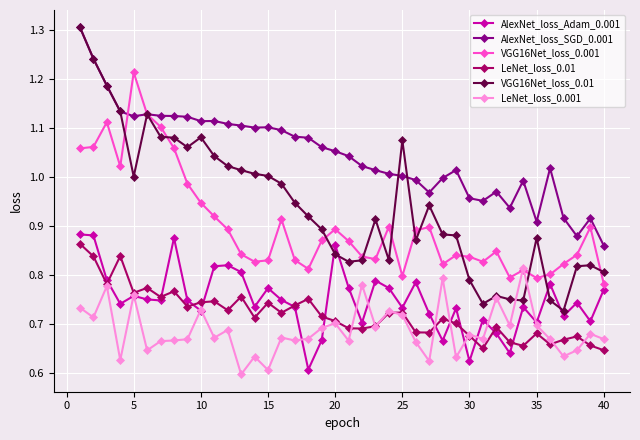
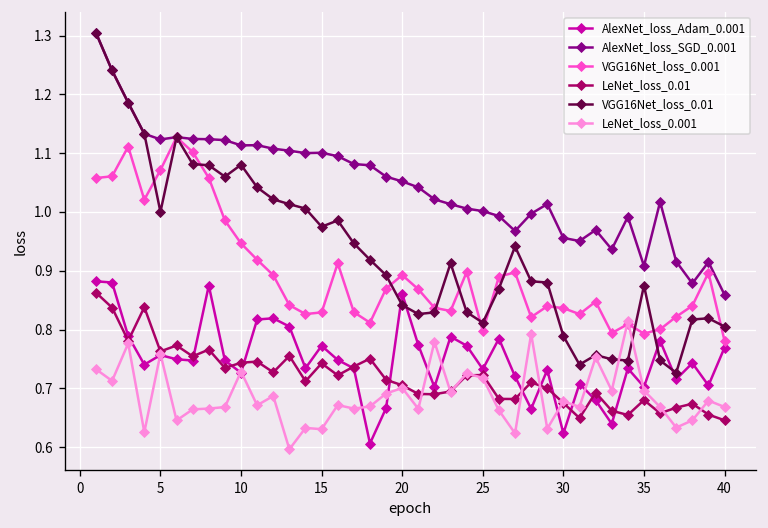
VGG16Net_loss_0.001, 5: 1.21 -> 1.07
VGG16Net_loss_0.01, 15: 1.00 -> 0.97
LeNet_loss_0.001, 15: 0.61 -> 0.63
VGG16Net_loss_0.01, 25: 1.07 -> 0.81
